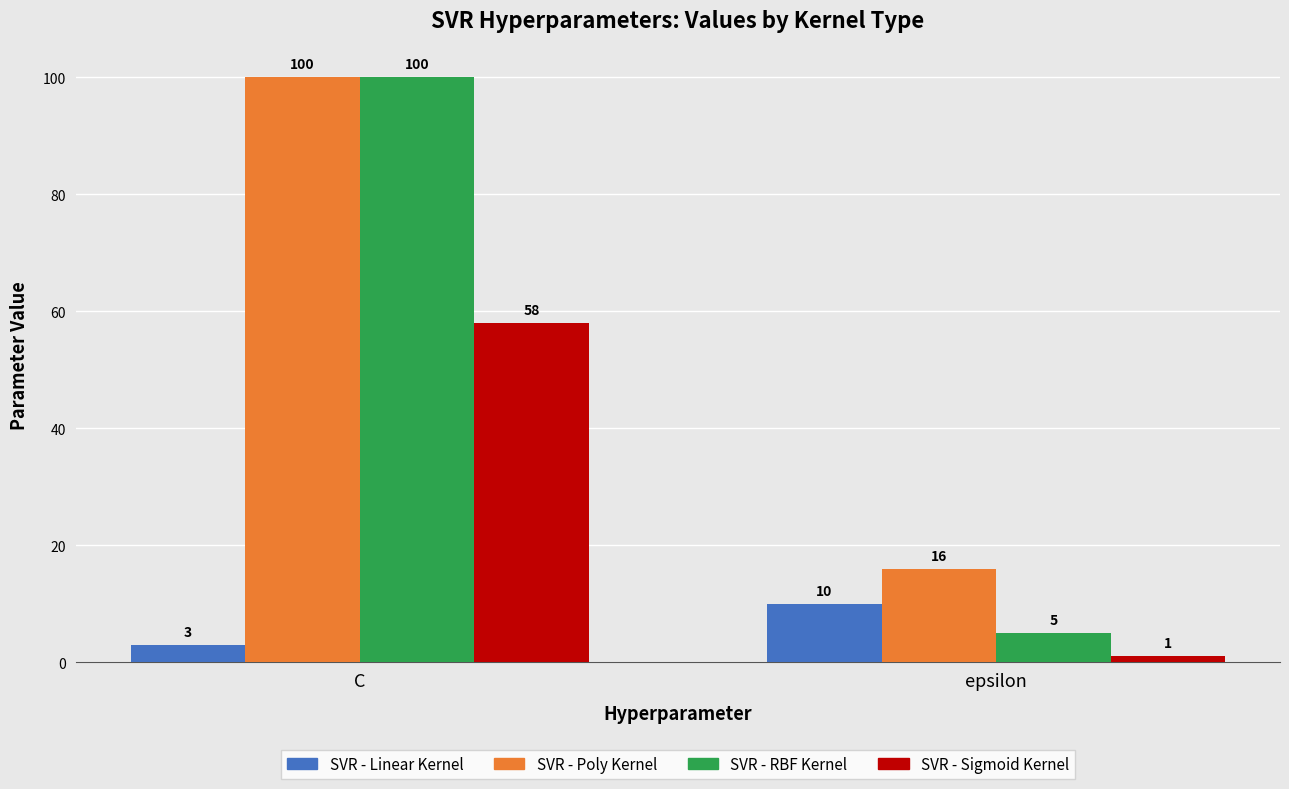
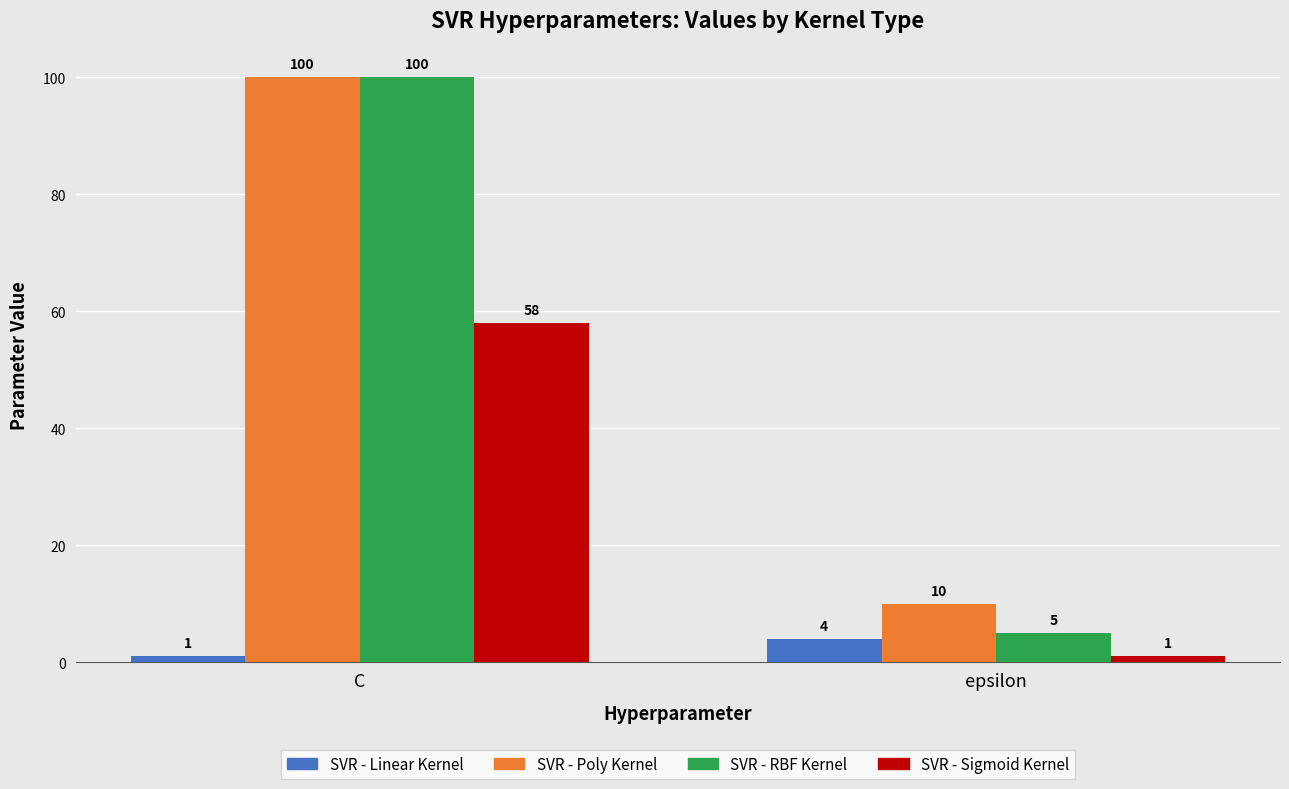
SVR - Linear Kernel, C: 3 -> 1
SVR - Linear Kernel, epsilon: 10 -> 4
SVR - Poly Kernel, epsilon: 16 -> 10
